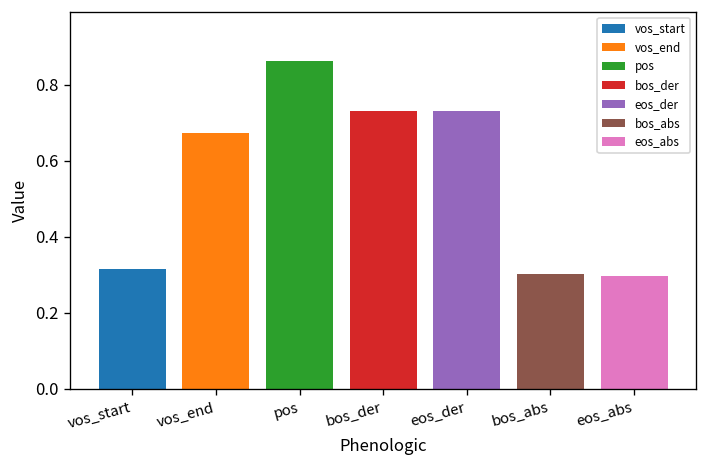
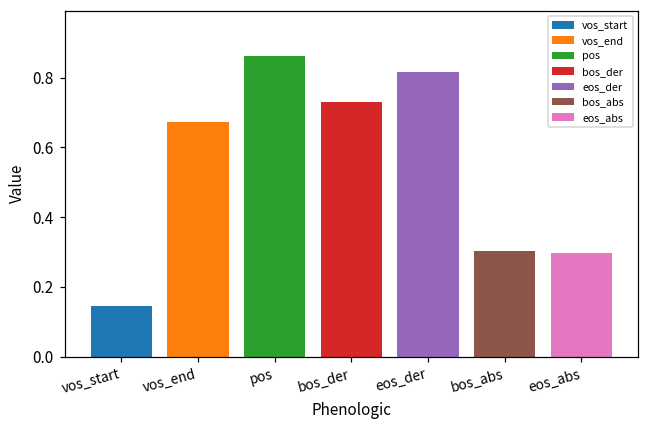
vos_start: 0.31 -> 0.14
eos_der: 0.73 -> 0.82
